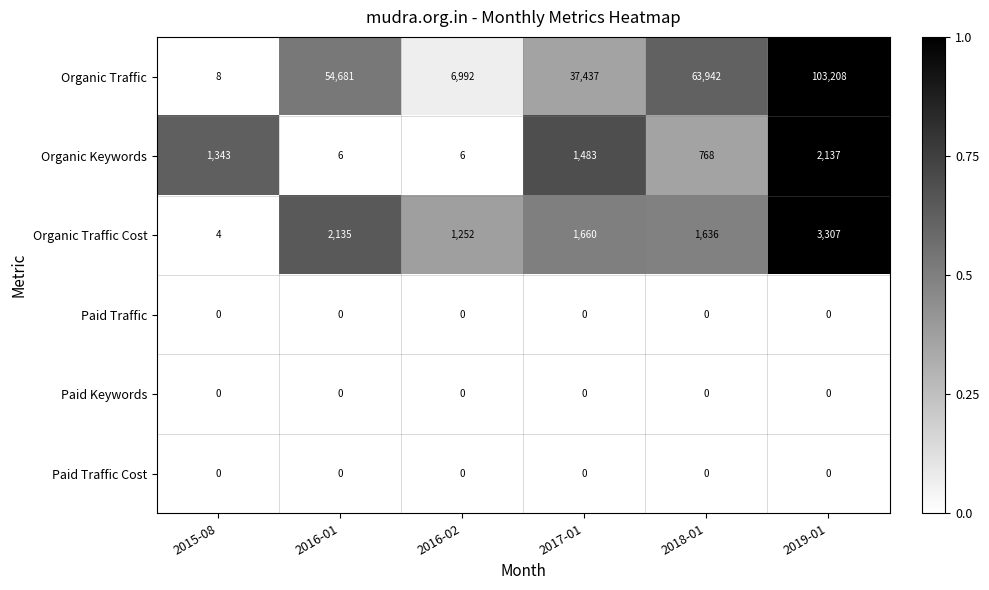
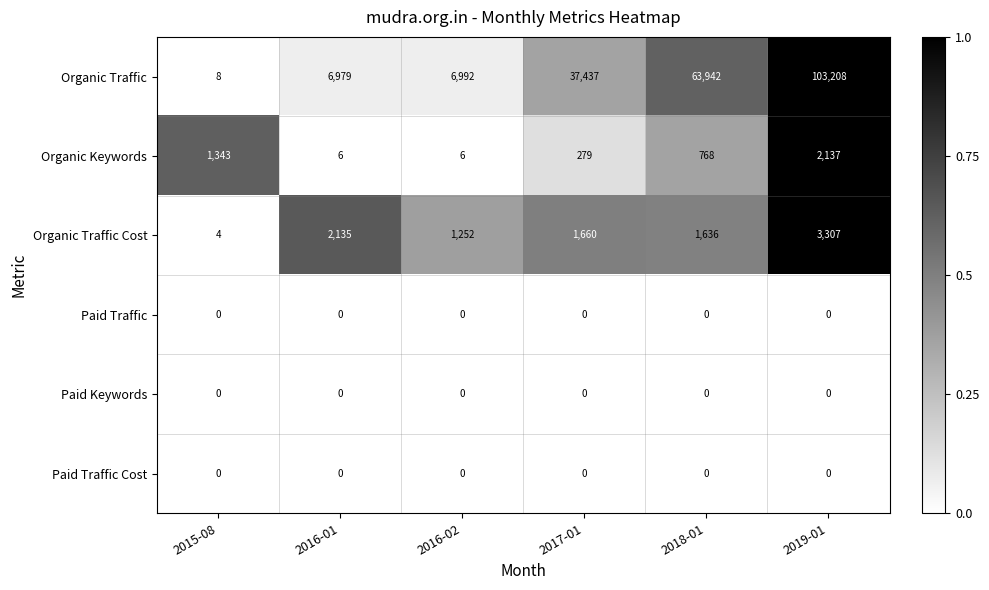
Organic Traffic, 2016-01: 54,681 -> 6,979
Organic Keywords, 2017-01: 1,483 -> 279
